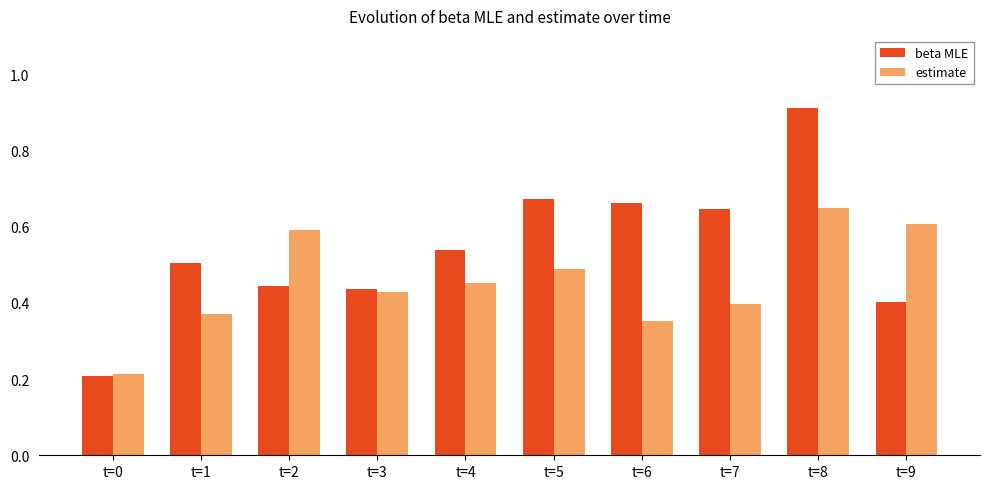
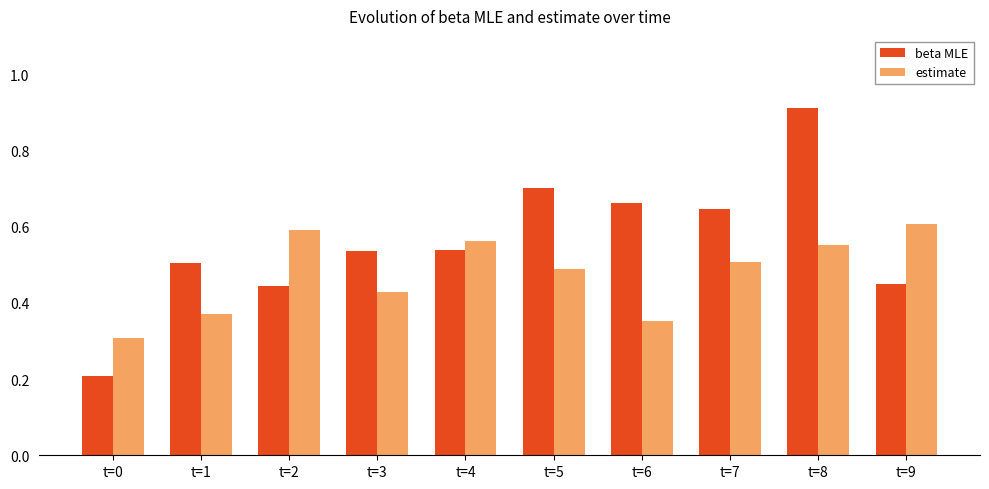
estimate, t=0: 0.21 -> 0.31
beta MLE, t=3: 0.44 -> 0.53
estimate, t=4: 0.45 -> 0.56
beta MLE, t=5: 0.67 -> 0.70
estimate, t=7: 0.40 -> 0.51
estimate, t=8: 0.65 -> 0.55
beta MLE, t=9: 0.40 -> 0.45
